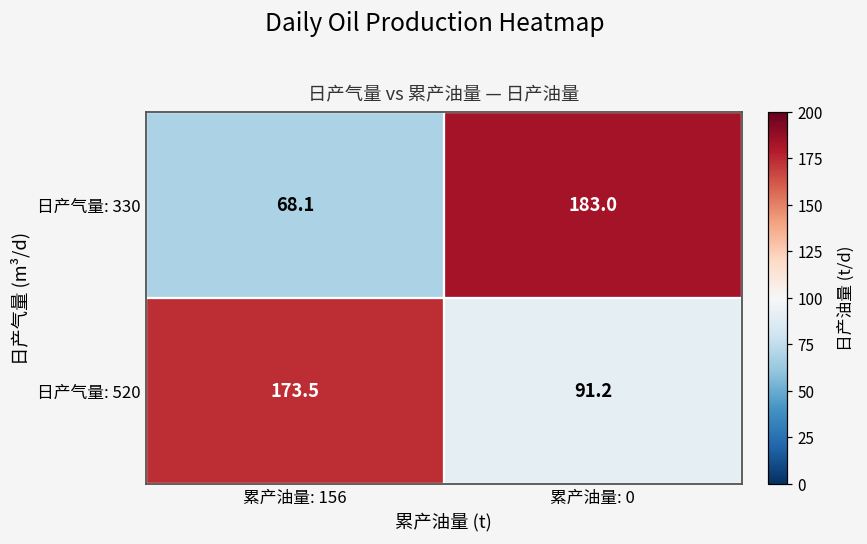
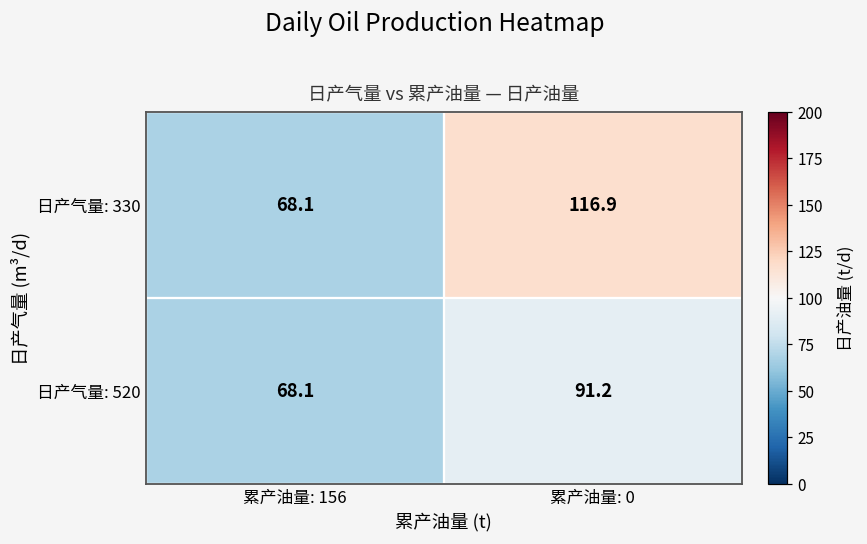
日产气量: 330, 累产油量: 0: 183.0 -> 116.9
日产气量: 520, 累产油量: 156: 173.5 -> 68.1
